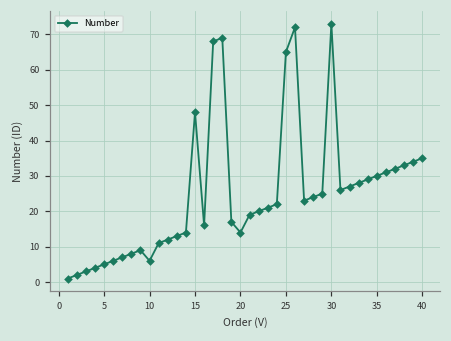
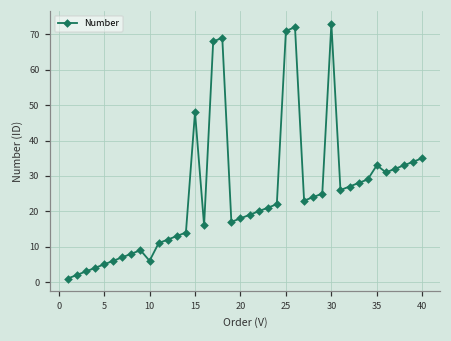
20: 14 -> 18
25: 65 -> 71
35: 30 -> 33
